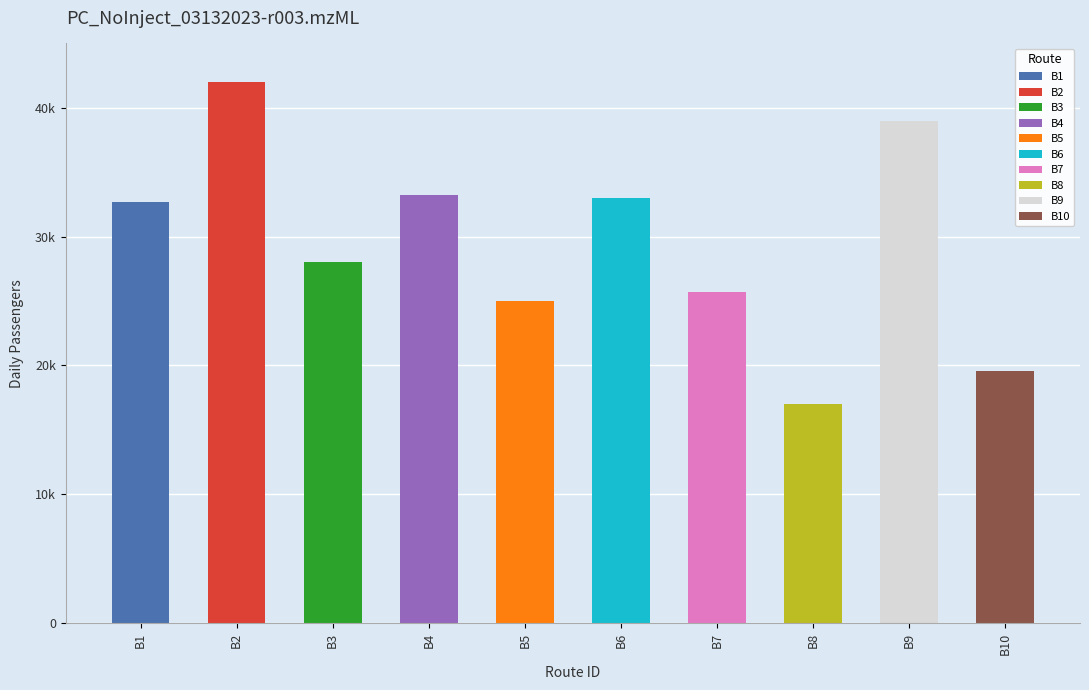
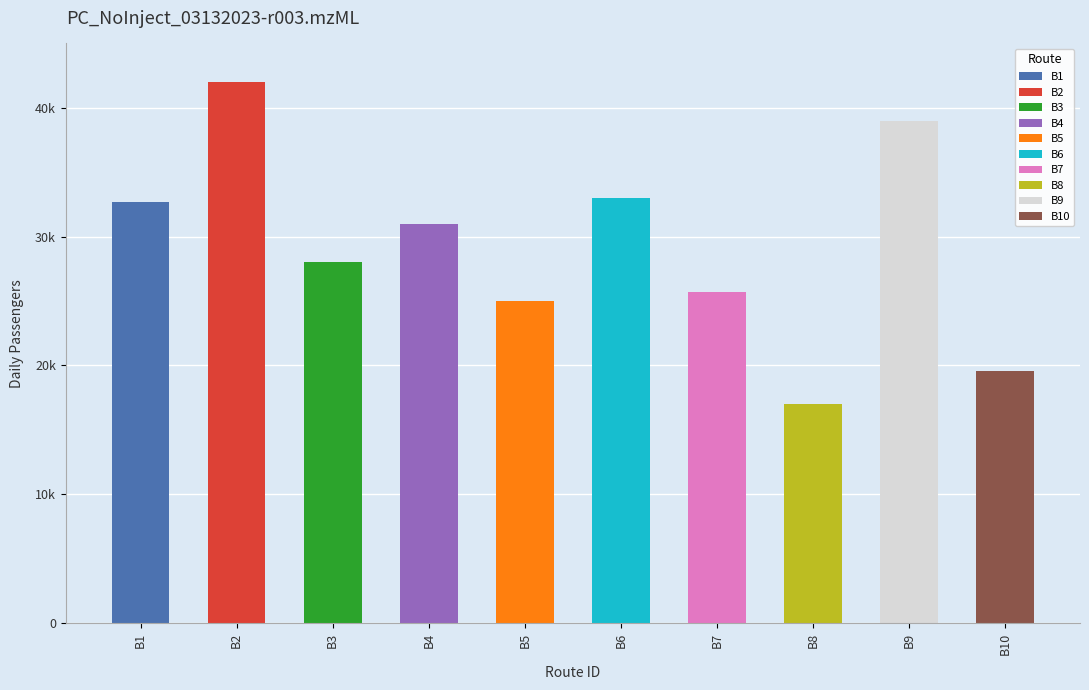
B4: 33200 -> 31000
